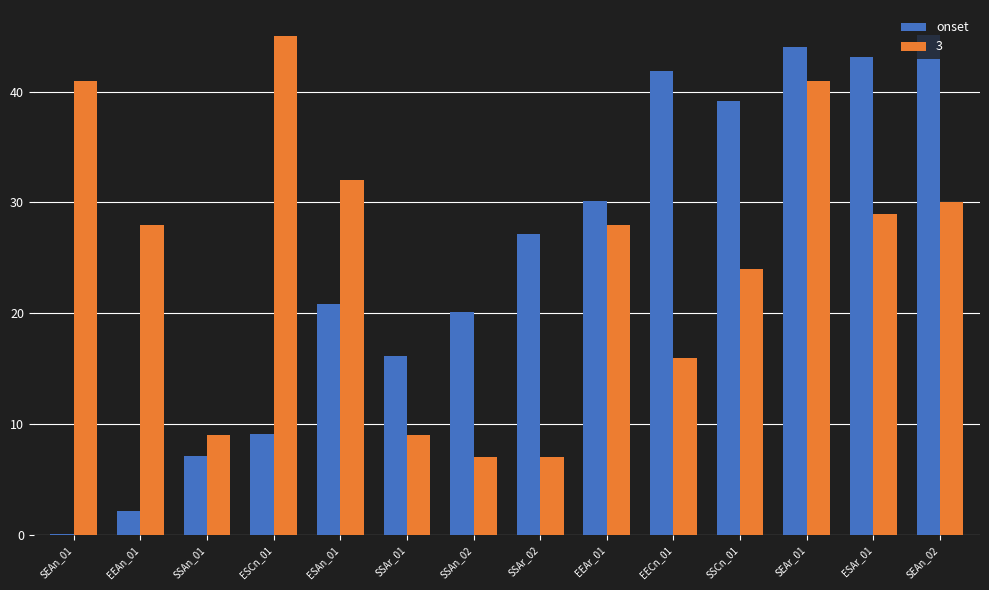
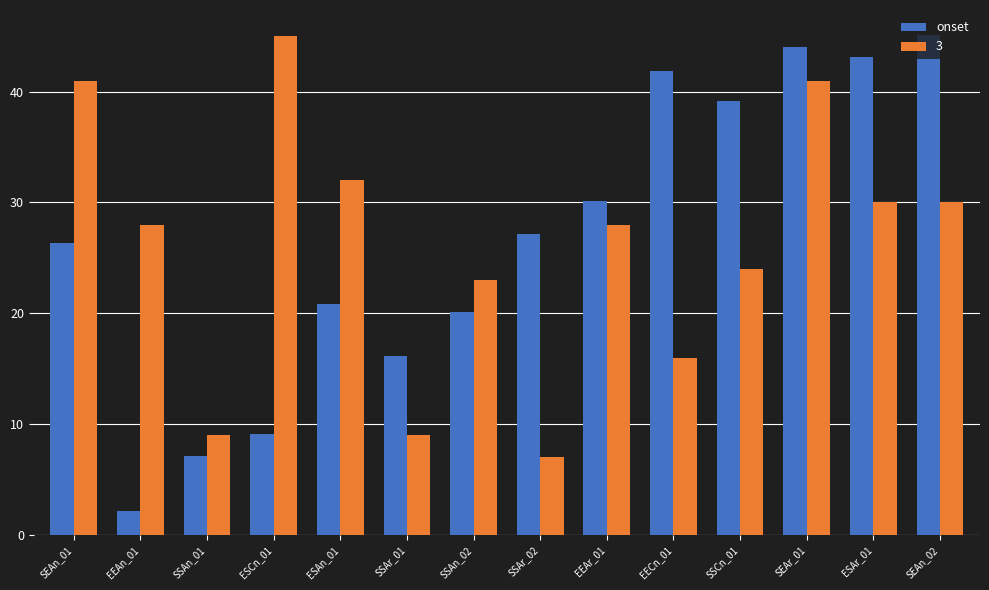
onset, SEAn_01: 0.1 -> 26.4
3, SSAn_02: 7 -> 23
3, ESAr_01: 29 -> 30
